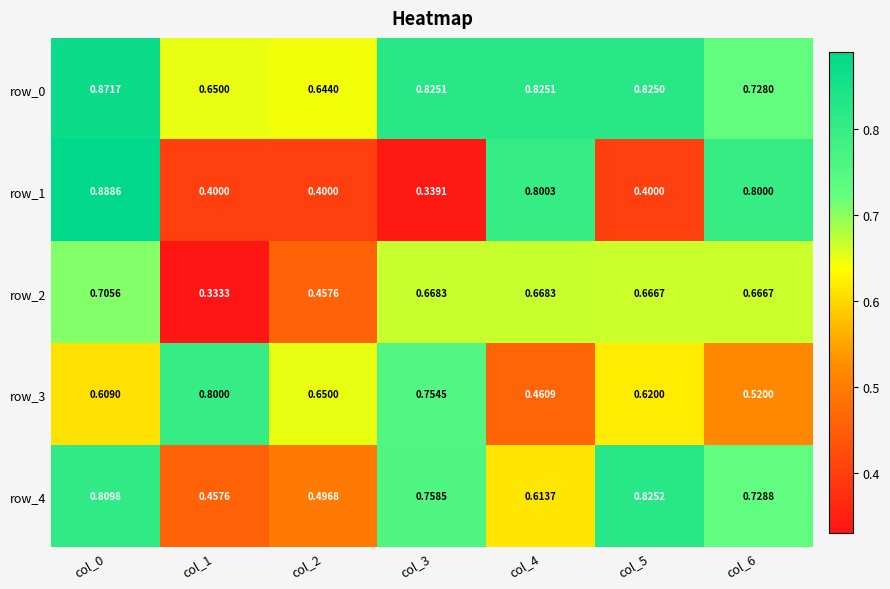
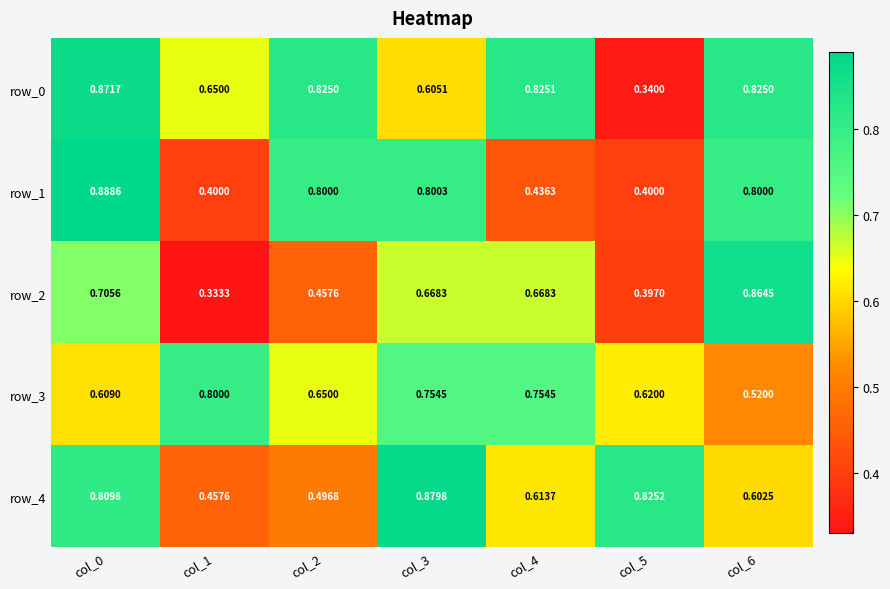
row_0, col_2: 0.6440 -> 0.8250
row_0, col_3: 0.8251 -> 0.6051
row_0, col_5: 0.8250 -> 0.3400
row_0, col_6: 0.7280 -> 0.8250
row_1, col_2: 0.4000 -> 0.8000
row_1, col_3: 0.3391 -> 0.8003
row_1, col_4: 0.8003 -> 0.4363
row_2, col_5: 0.6667 -> 0.3970
row_2, col_6: 0.6667 -> 0.8645
row_3, col_4: 0.4609 -> 0.7545
row_4, col_3: 0.7585 -> 0.8798
row_4, col_6: 0.7288 -> 0.6025
